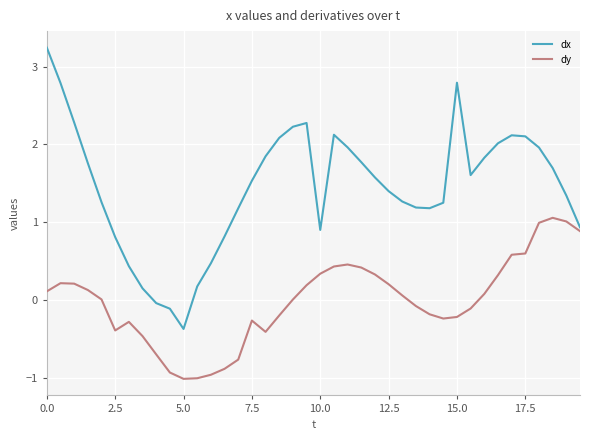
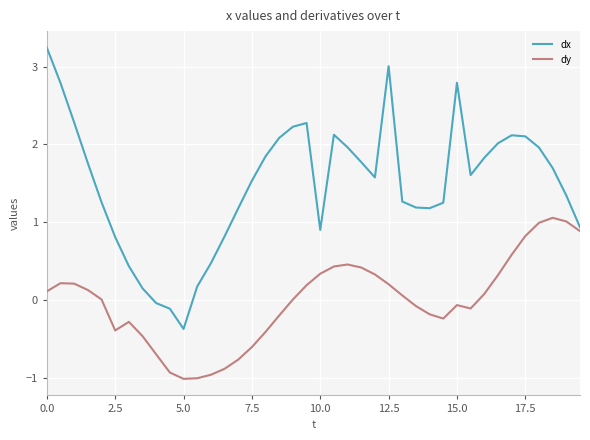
dy, 7.5: -0.3 -> -0.6
dx, 12.5: 1.4 -> 3.0
dy, 15.0: -0.2 -> -0.1
dy, 17.5: 0.6 -> 0.8
